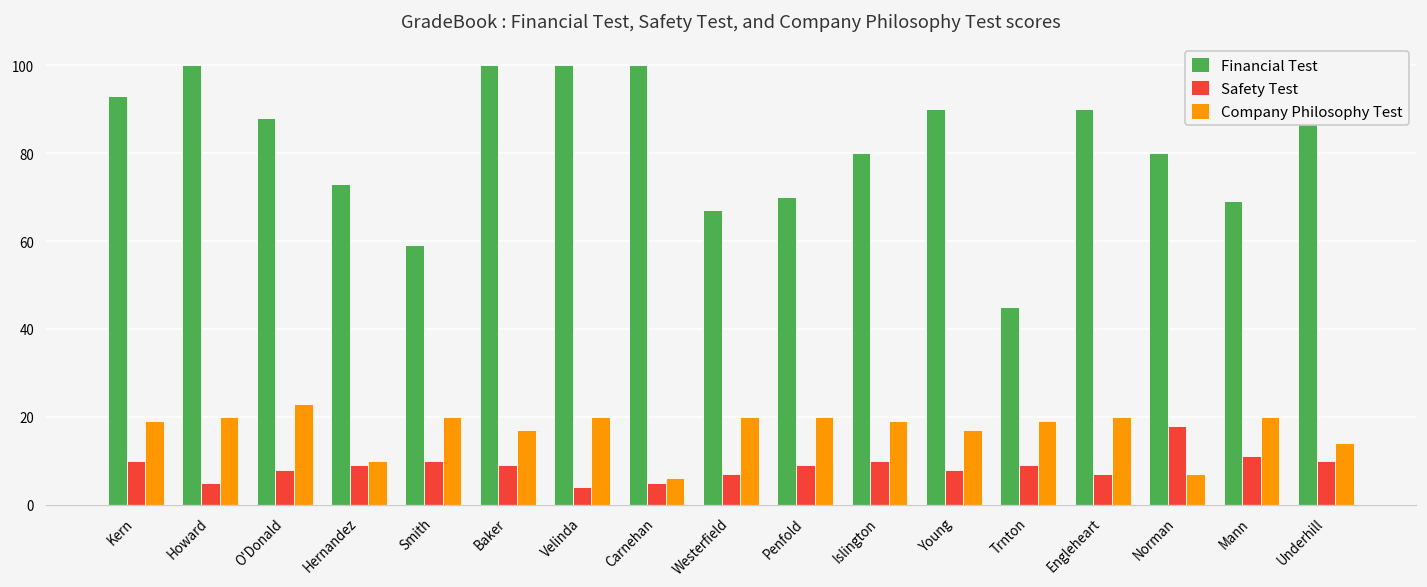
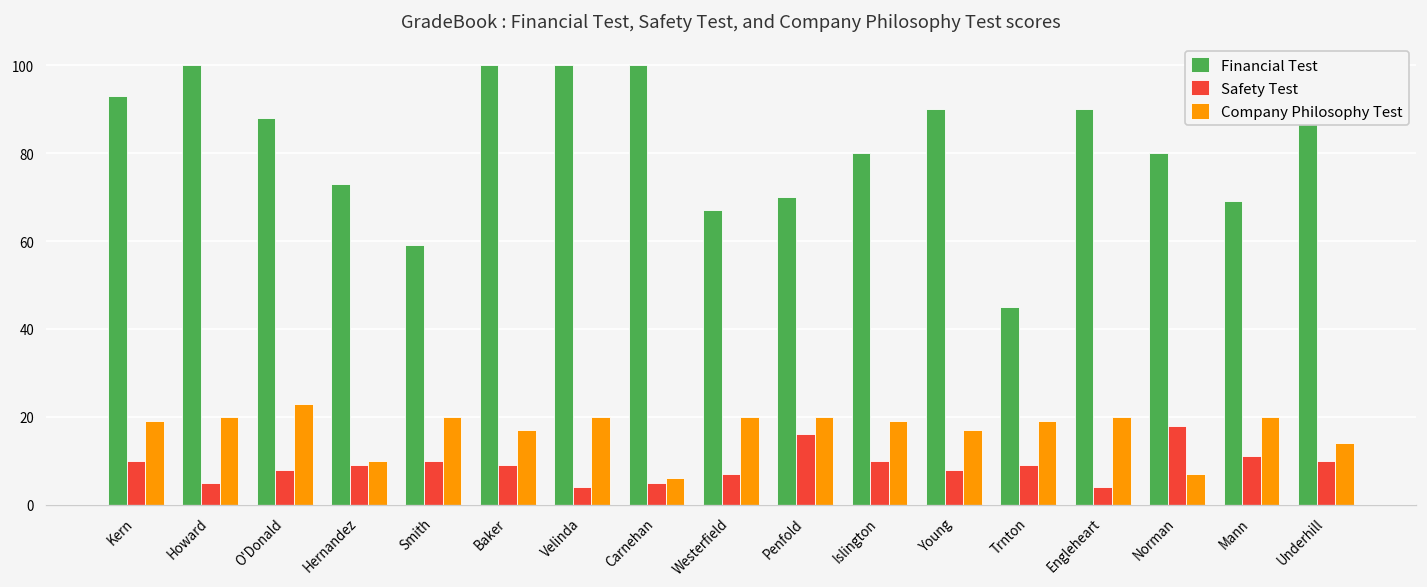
Safety Test, Penfold: 9 -> 16
Safety Test, Engleheart: 7 -> 4
